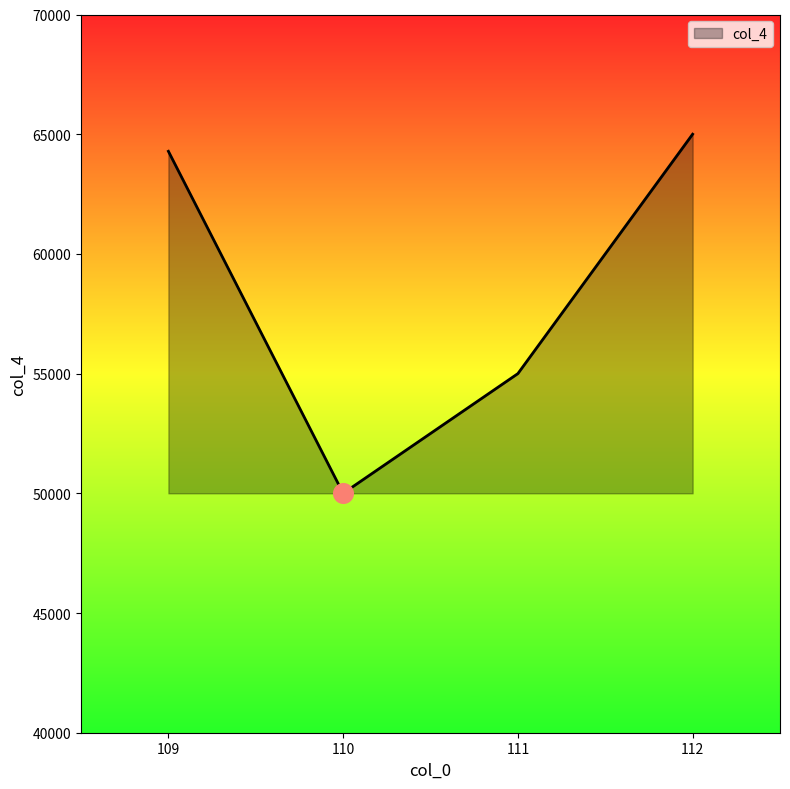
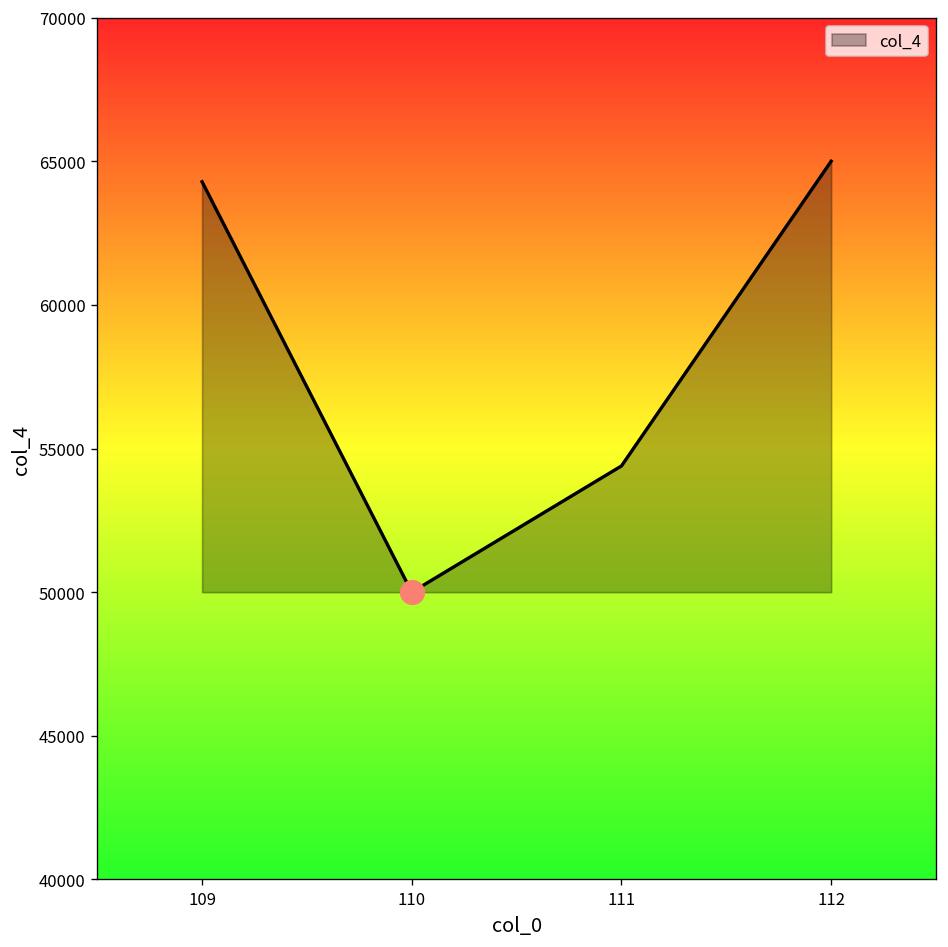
col_4, 111: 55000 -> 54400
